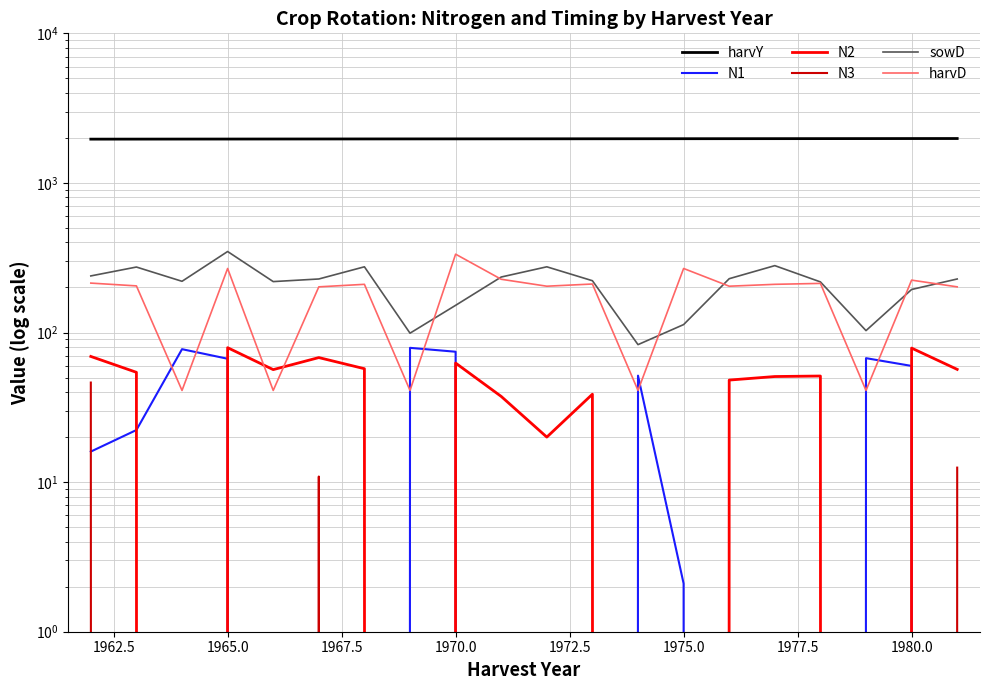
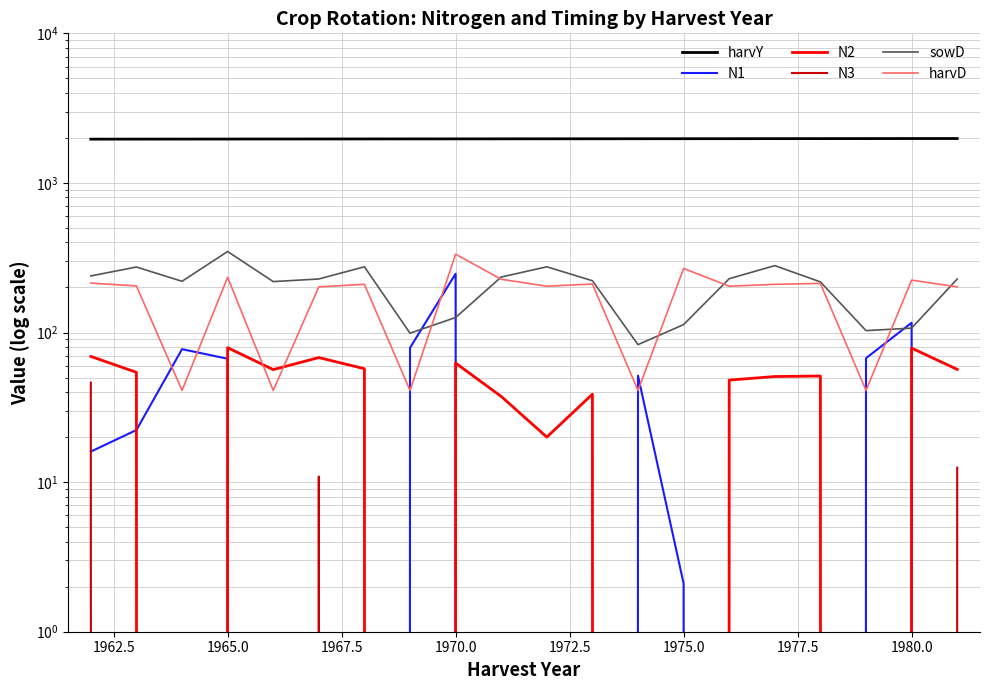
harvD, 1965.0: 270 -> 230
N1, 1970.0: 70 -> 250
sowD, 1970.0: 150 -> 130
N1, 1980.0: 60 -> 120
sowD, 1980.0: 190 -> 110
